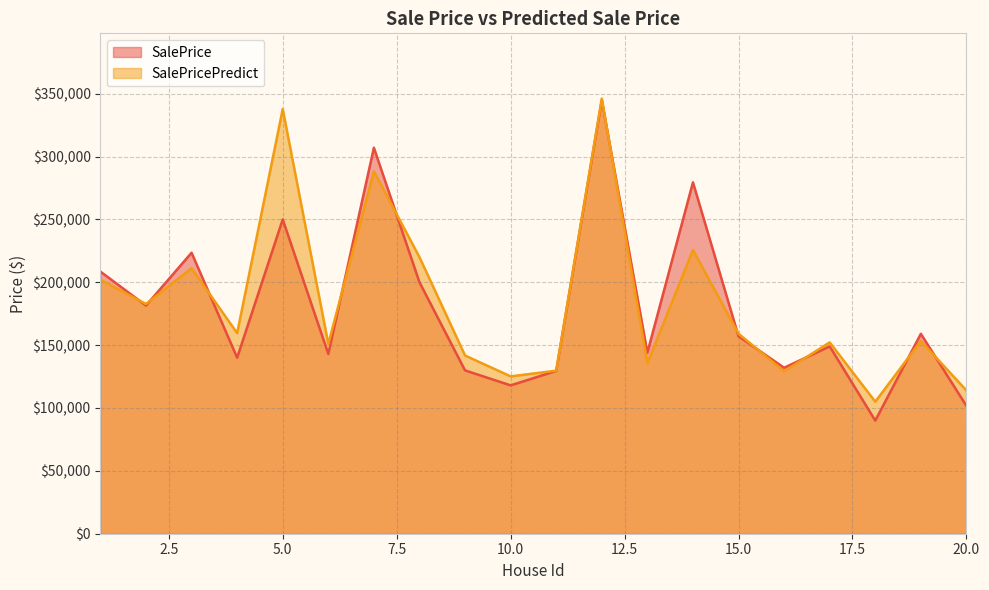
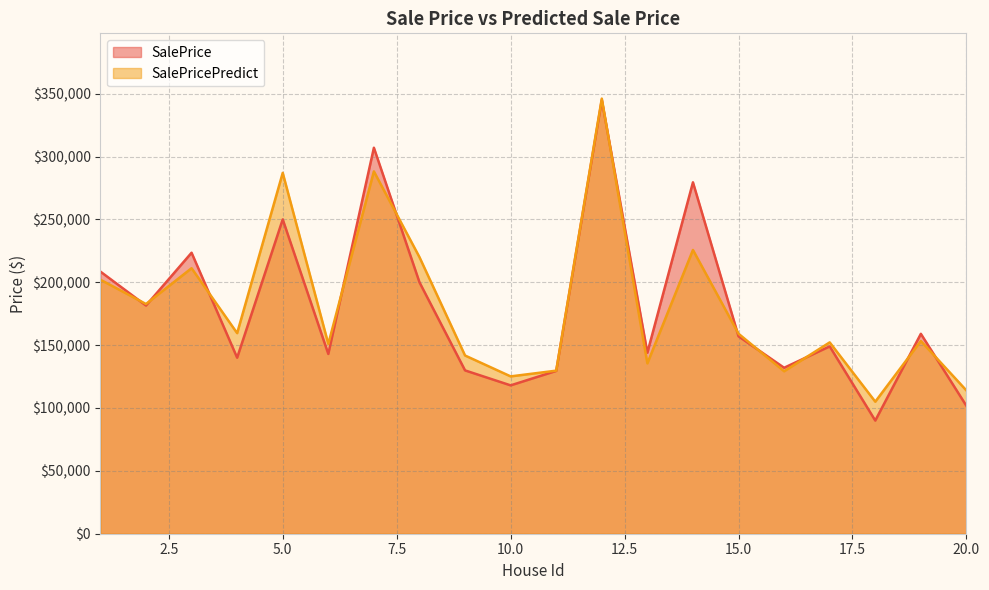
SalePricePredict, 5.0: $338,000 -> $287,000
